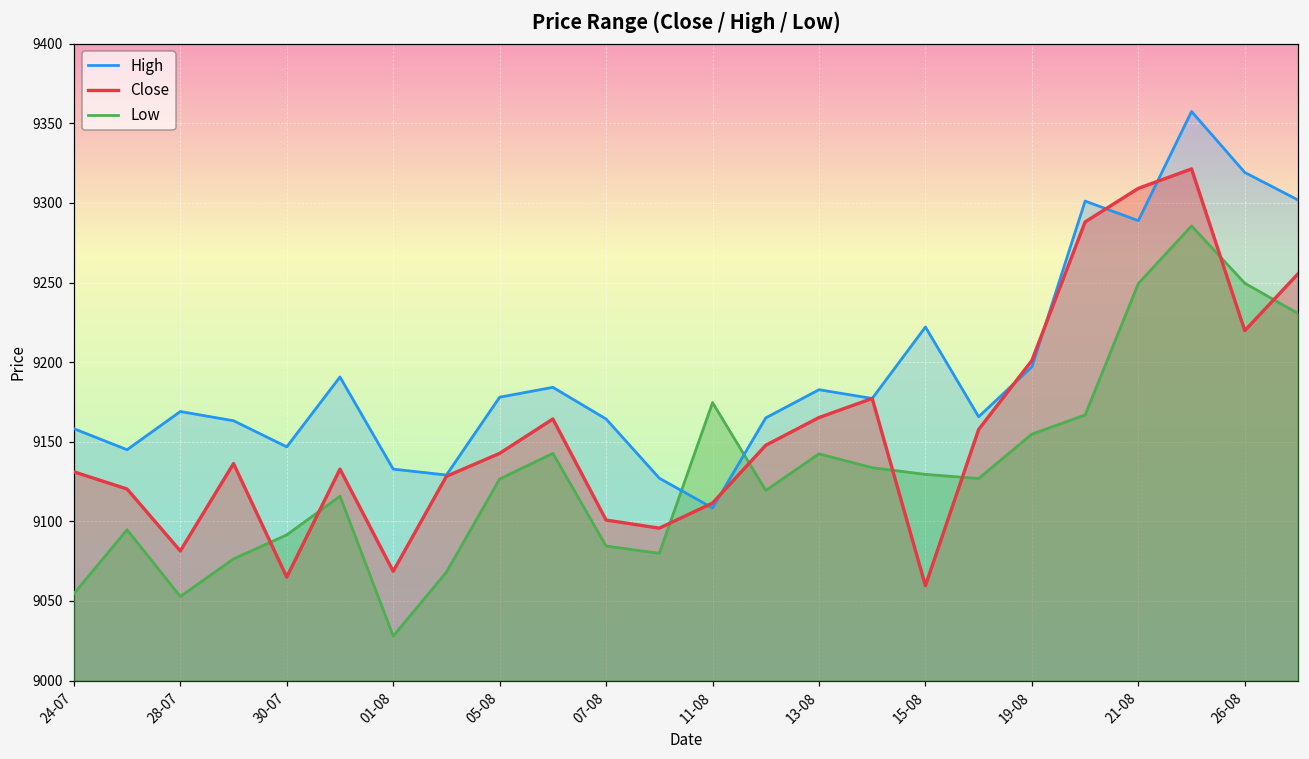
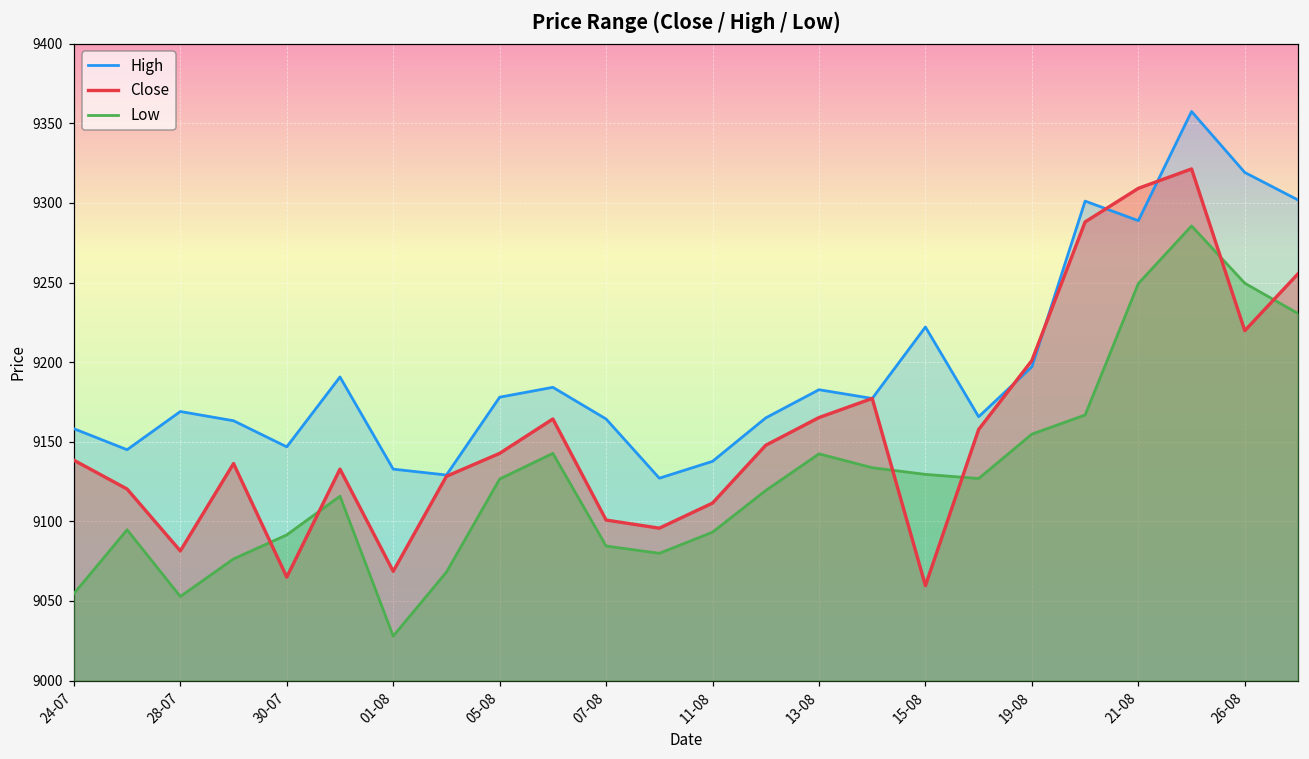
Close, 24-07: 9131 -> 9138
High, 11-08: 9108 -> 9138
Low, 11-08: 9175 -> 9093
